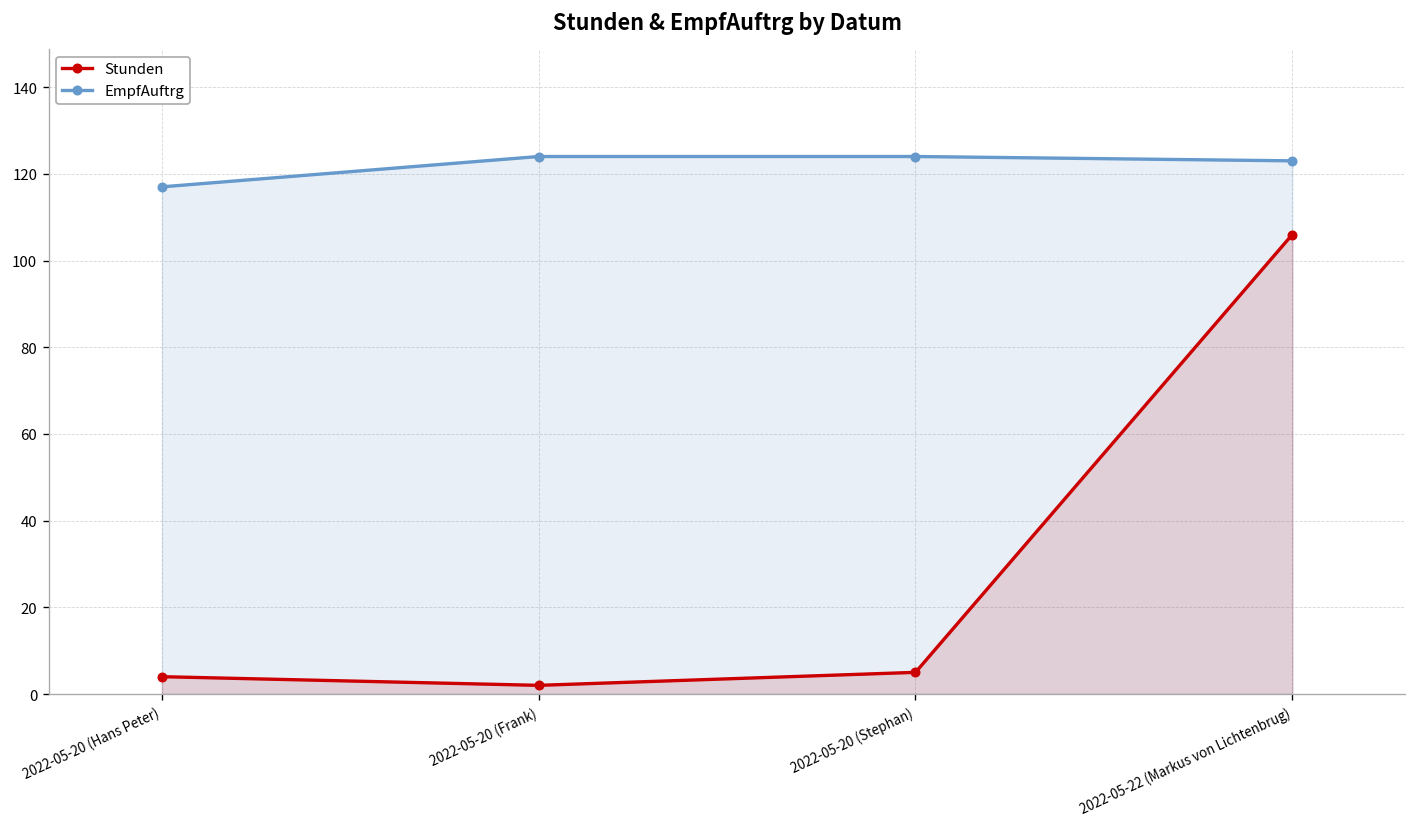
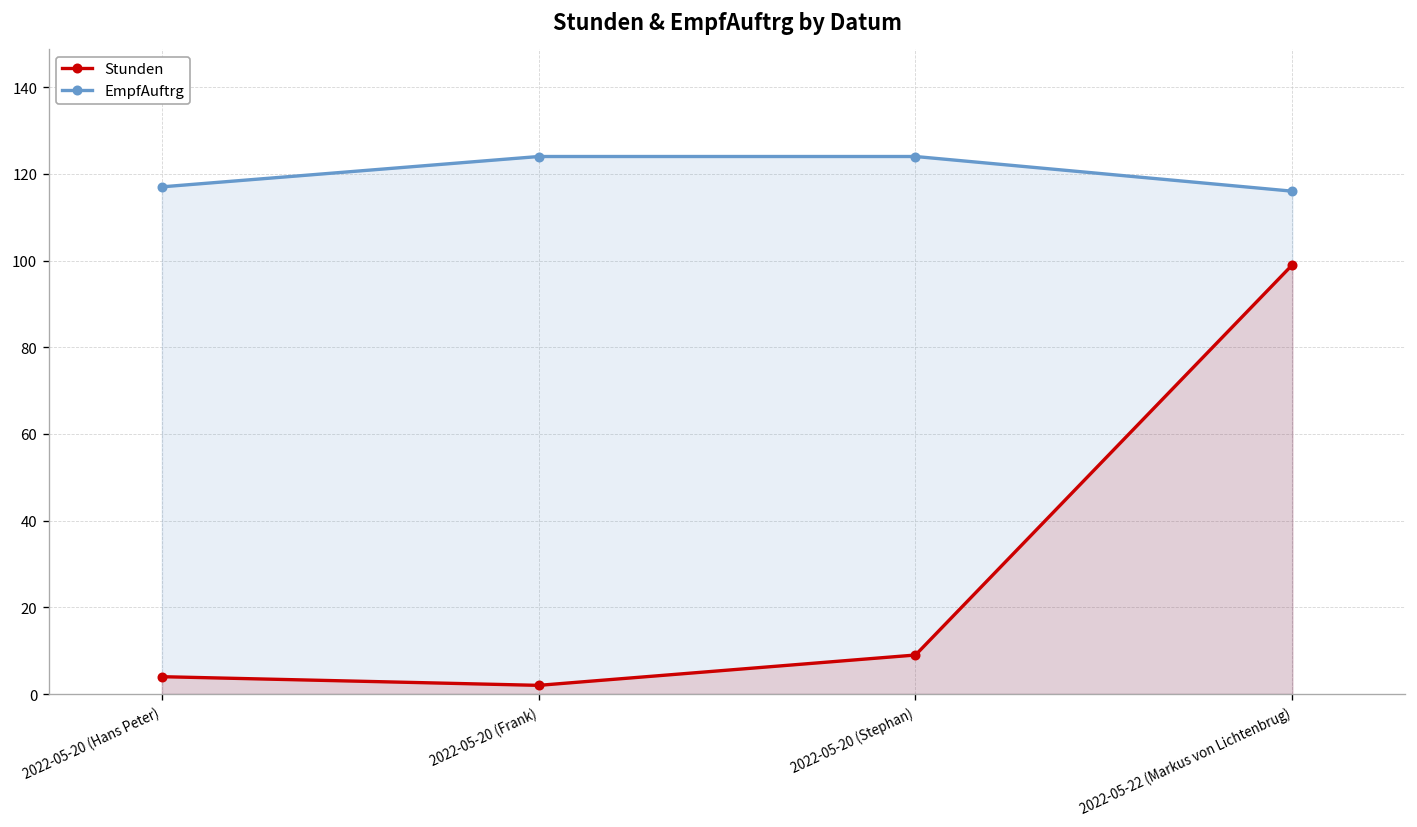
Stunden, 2022-05-20 (Stephan): 5 -> 9
Stunden, 2022-05-22 (Markus von Lichtenbrug): 106 -> 99
EmpfAuftrg, 2022-05-22 (Markus von Lichtenbrug): 123 -> 116
